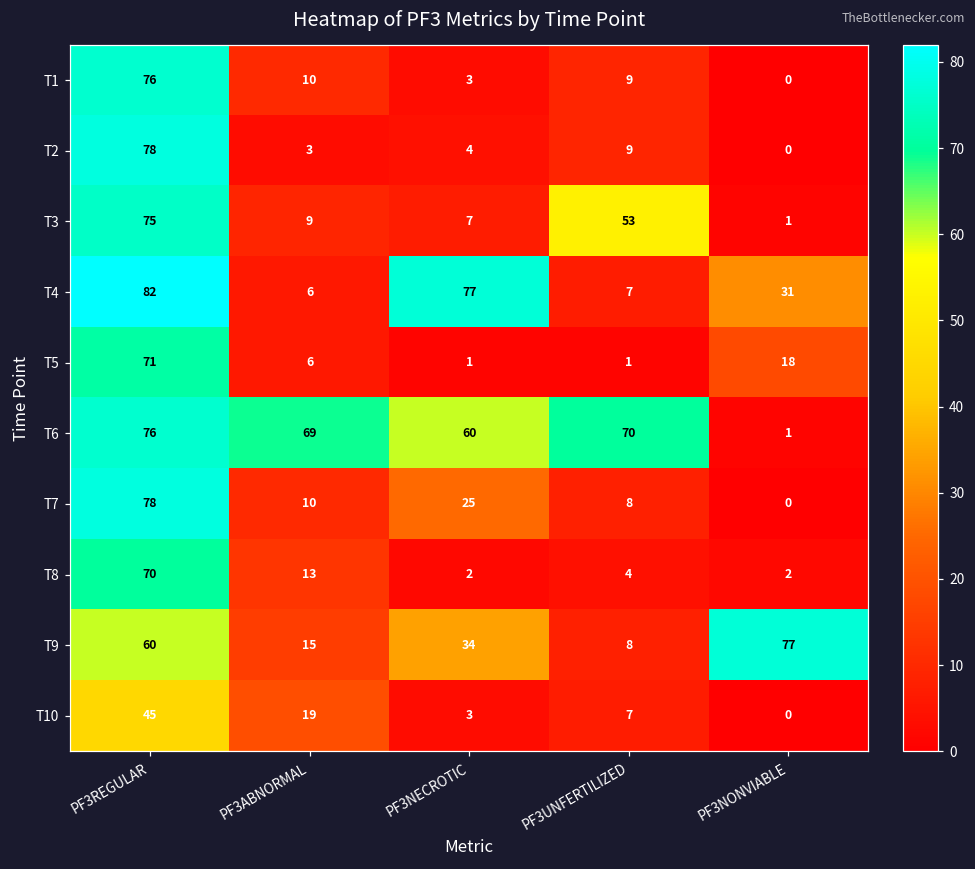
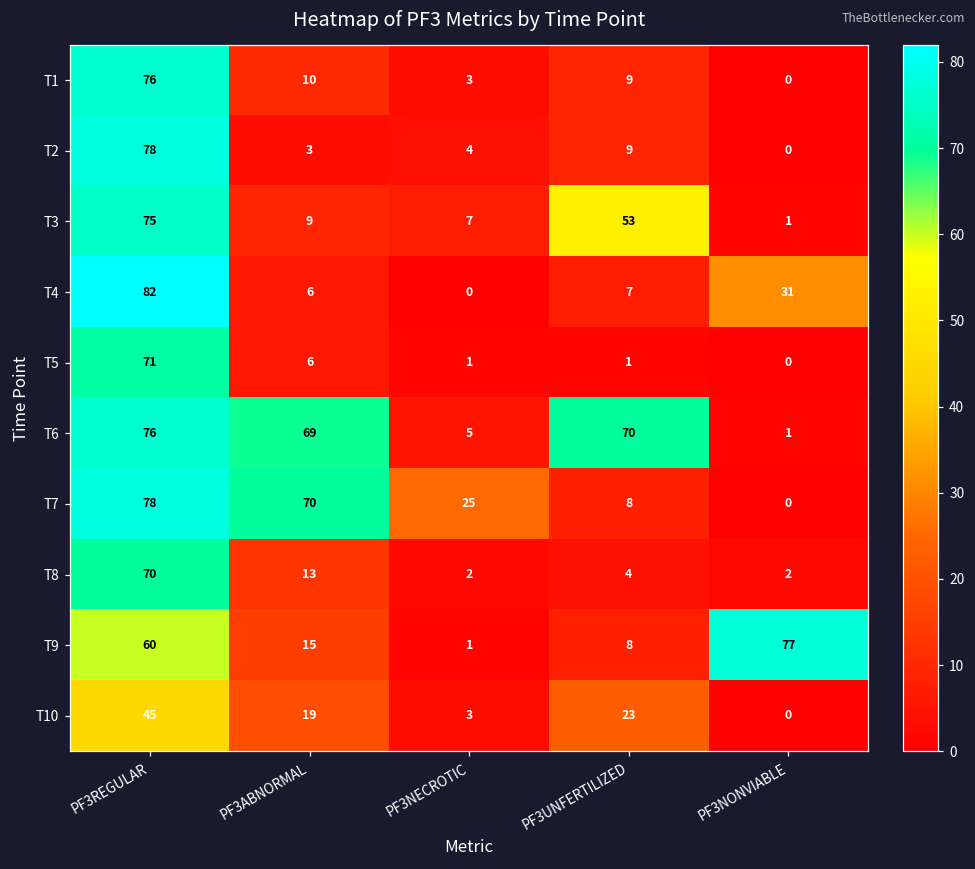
T4, PF3NECROTIC: 77 -> 0
T5, PF3NONVIABLE: 18 -> 0
T6, PF3NECROTIC: 60 -> 5
T7, PF3ABNORMAL: 10 -> 70
T9, PF3NECROTIC: 34 -> 1
T10, PF3UNFERTILIZED: 7 -> 23
